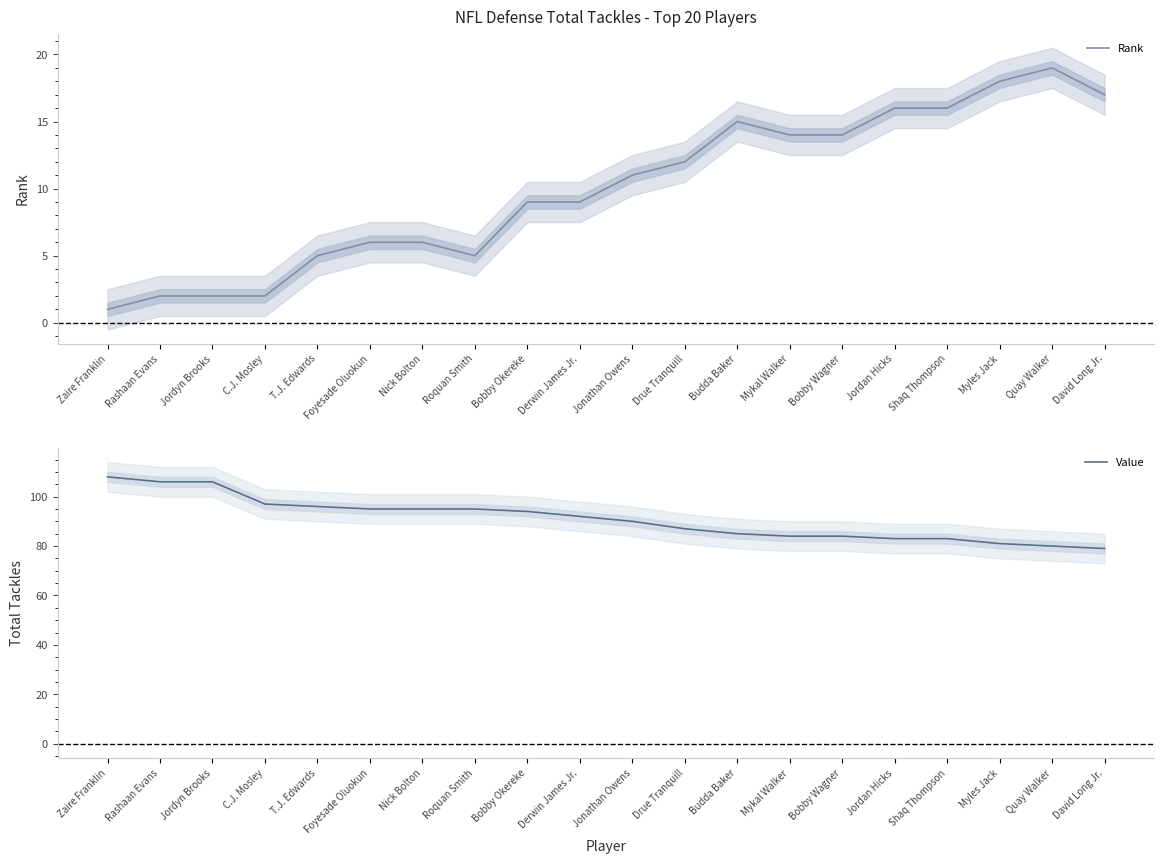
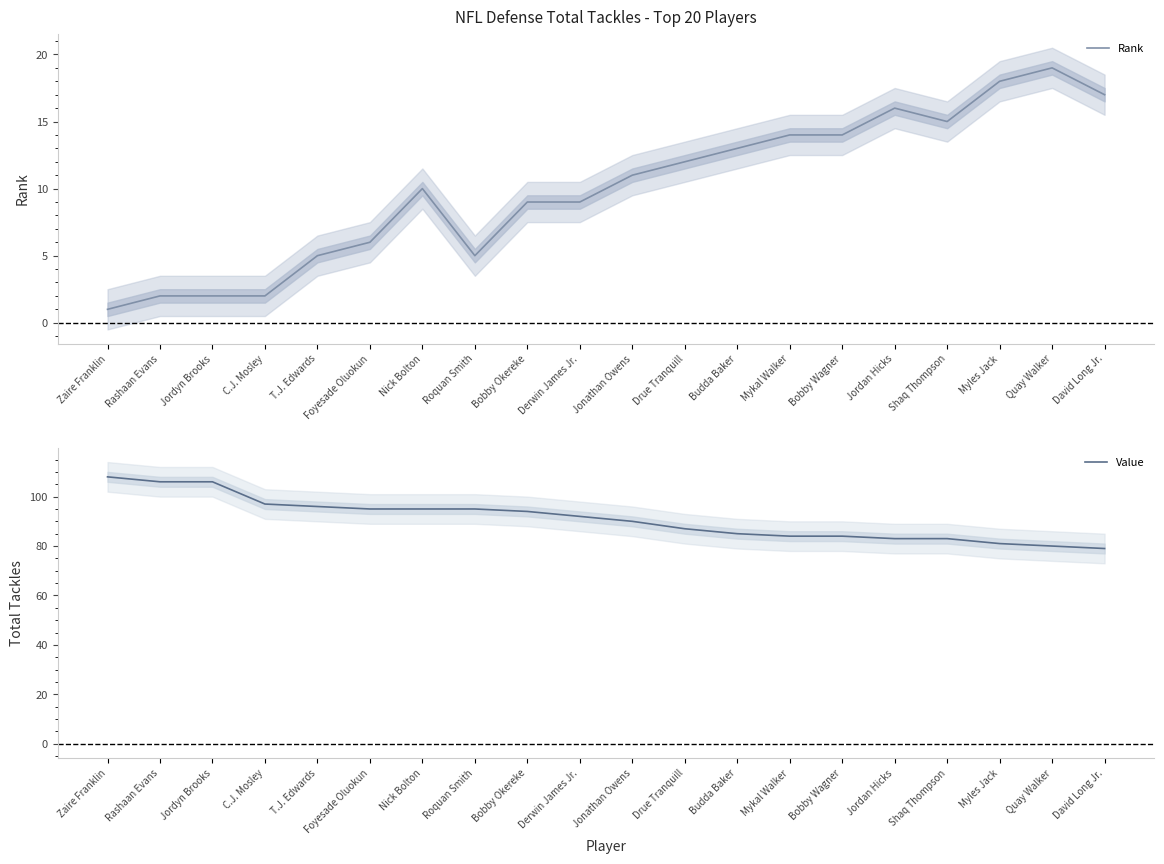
NFL Defense Total Tackles - Top 20 Players, Rank, Nick Bolton: 6 -> 10
NFL Defense Total Tackles - Top 20 Players, Rank, Budda Baker: 15 -> 13
NFL Defense Total Tackles - Top 20 Players, Rank, Shaq Thompson: 16 -> 15
